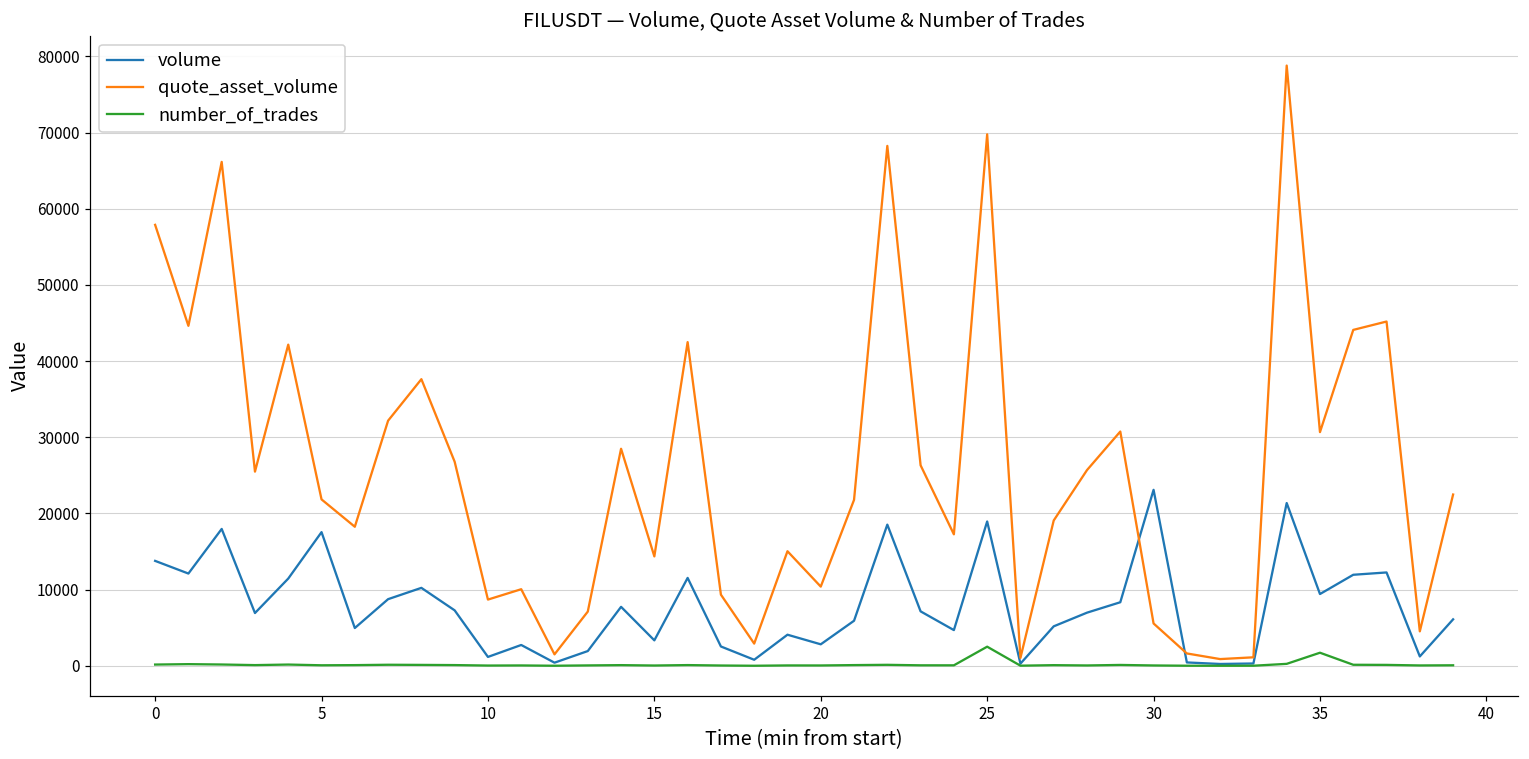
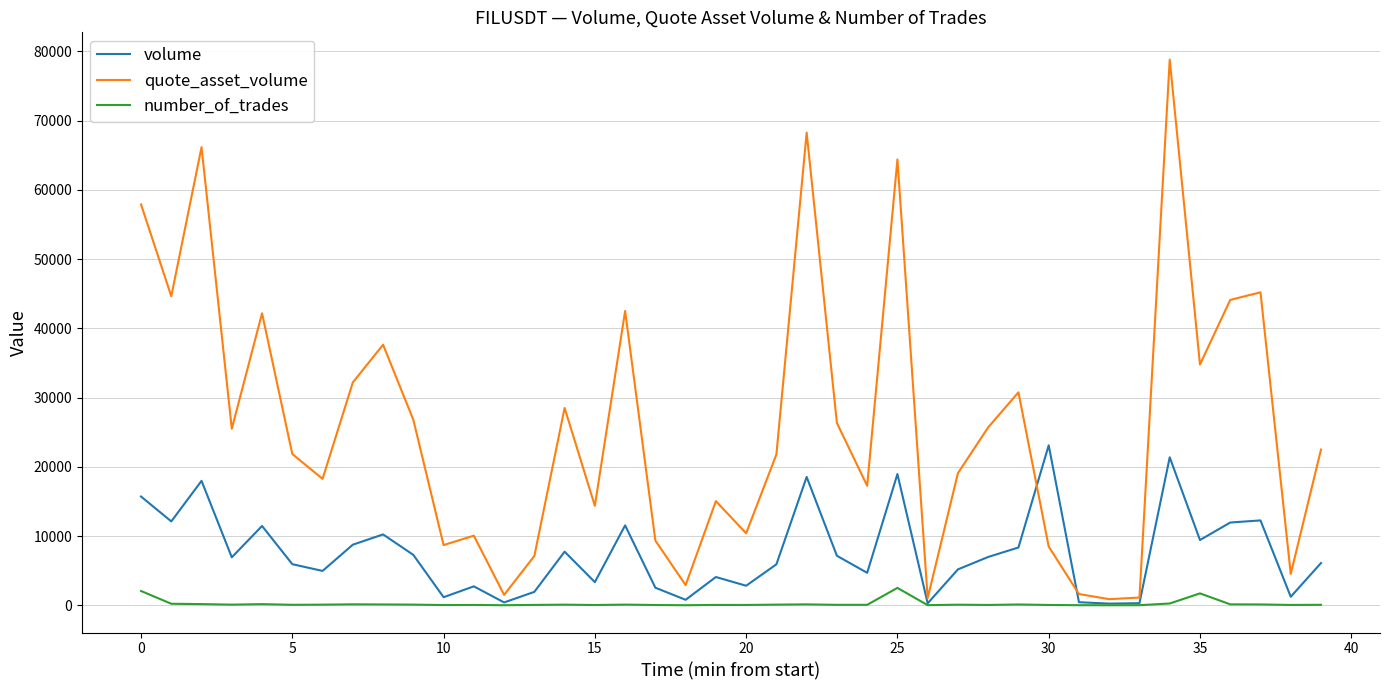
volume, 0: 14000 -> 16000
number_of_trades, 0: 0 -> 2000
volume, 5: 18000 -> 6000
quote_asset_volume, 25: 70000 -> 64000
quote_asset_volume, 30: 6000 -> 8000
quote_asset_volume, 35: 31000 -> 35000
